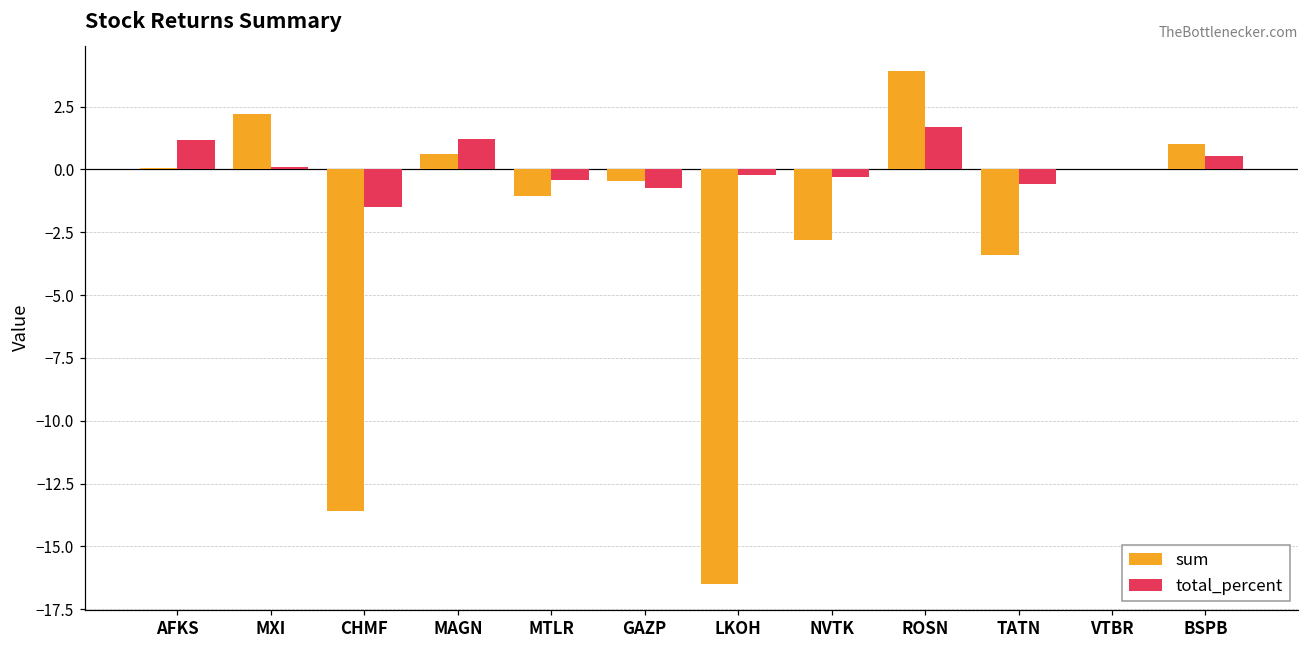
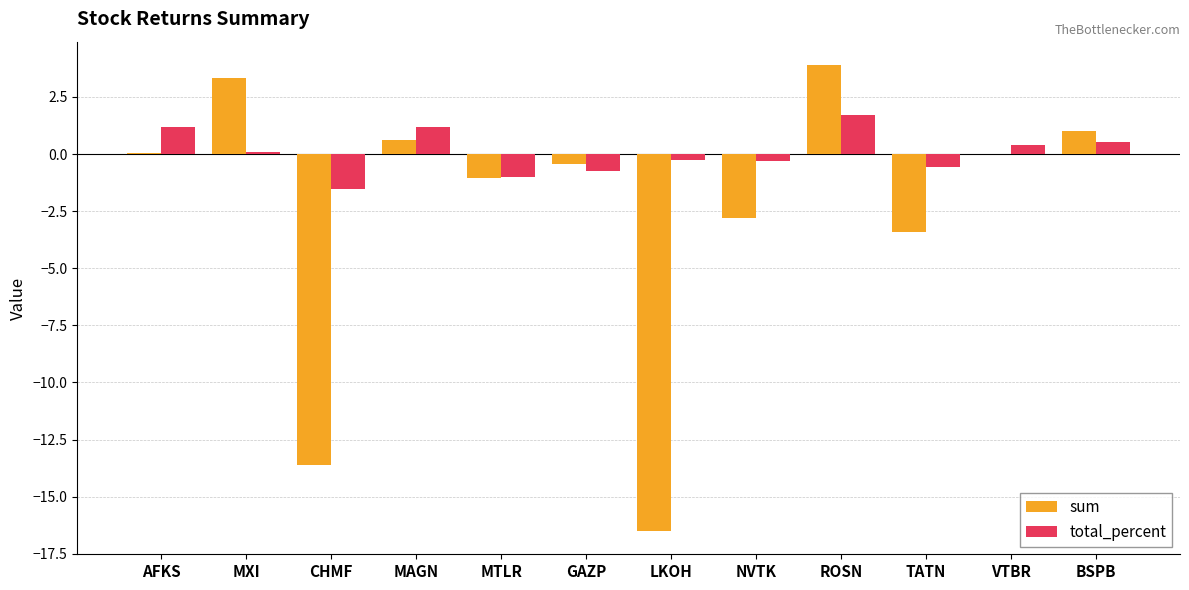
sum, MXI: 2.2 -> 3.4
total_percent, MTLR: -0.4 -> -1.0
total_percent, VTBR: 0.0 -> 0.4
